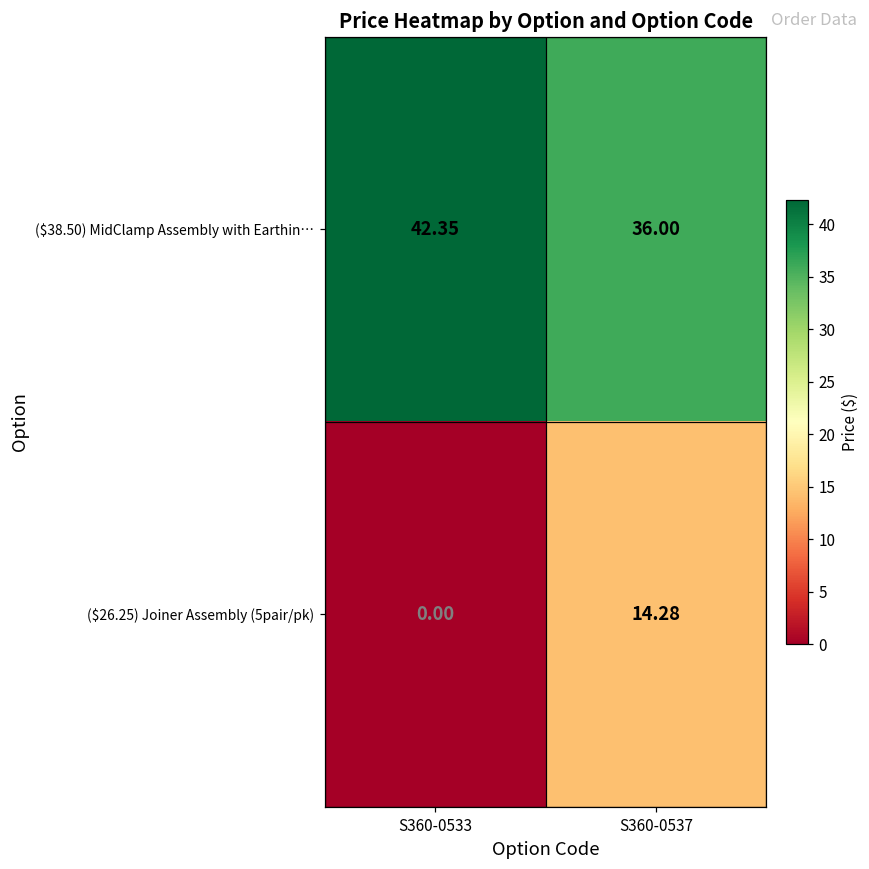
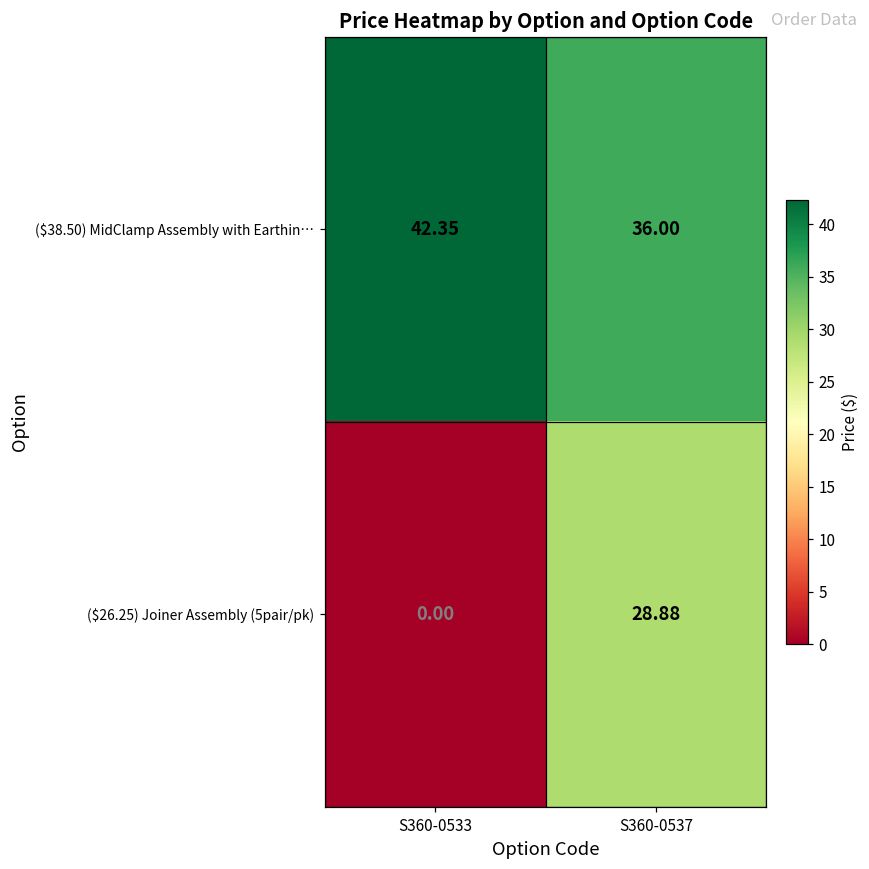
($26.25) Joiner Assembly (5pair/pk), S360-0537: 14.28 -> 28.88
